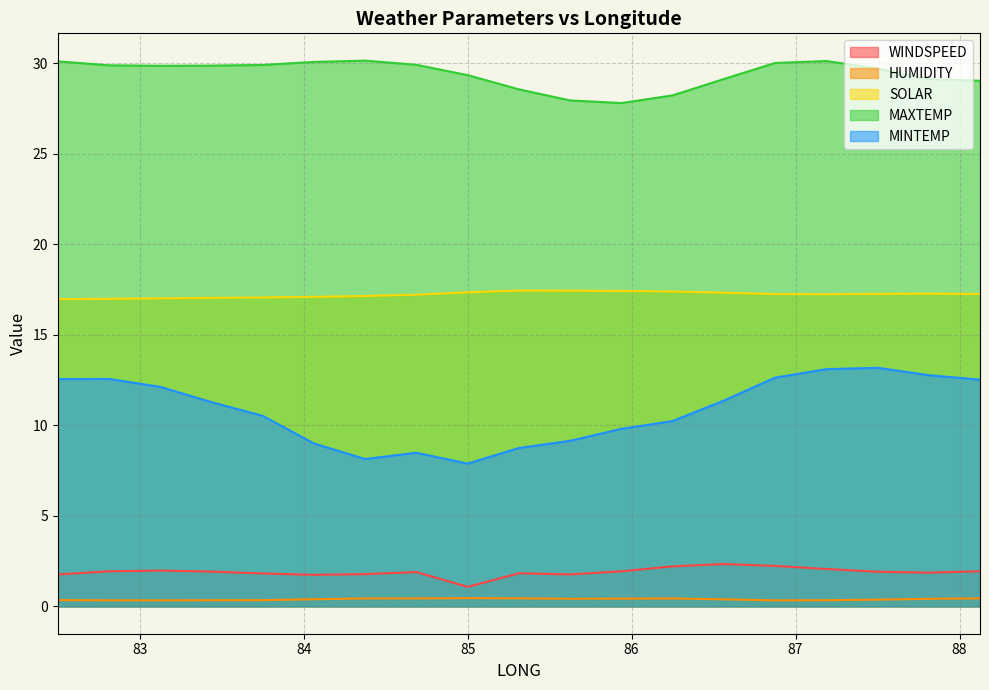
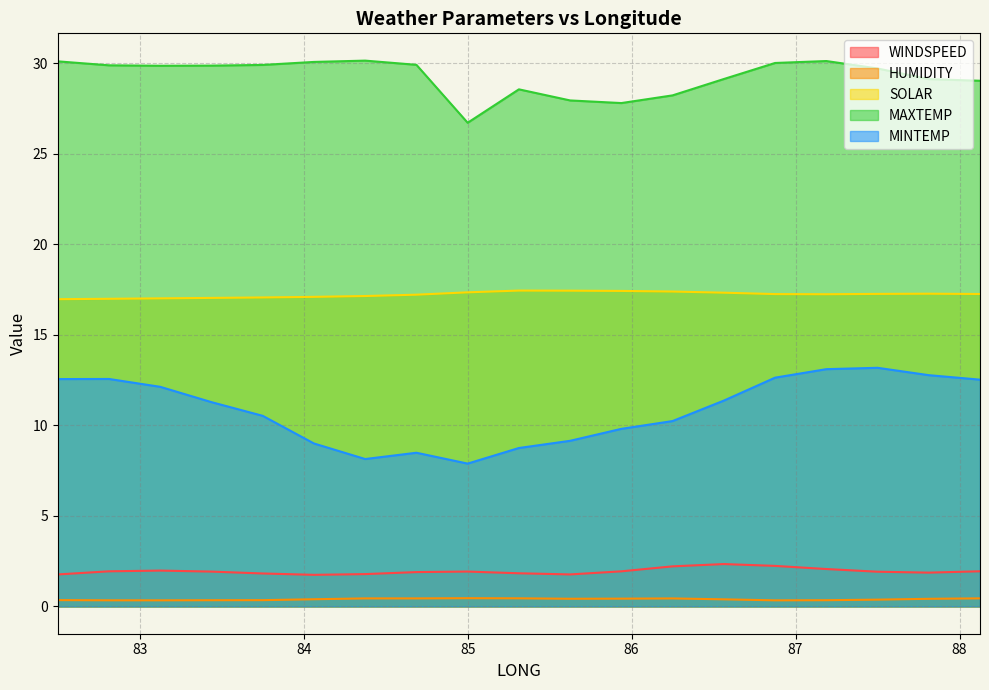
WINDSPEED, 85: 1.1 -> 1.9
MAXTEMP, 85: 29.3 -> 26.7
